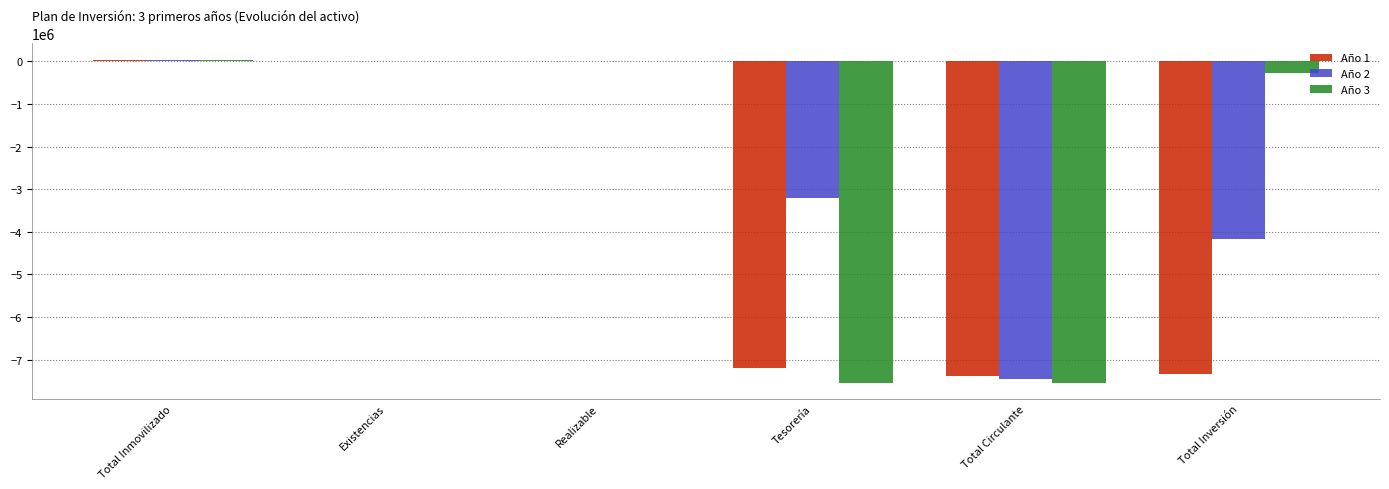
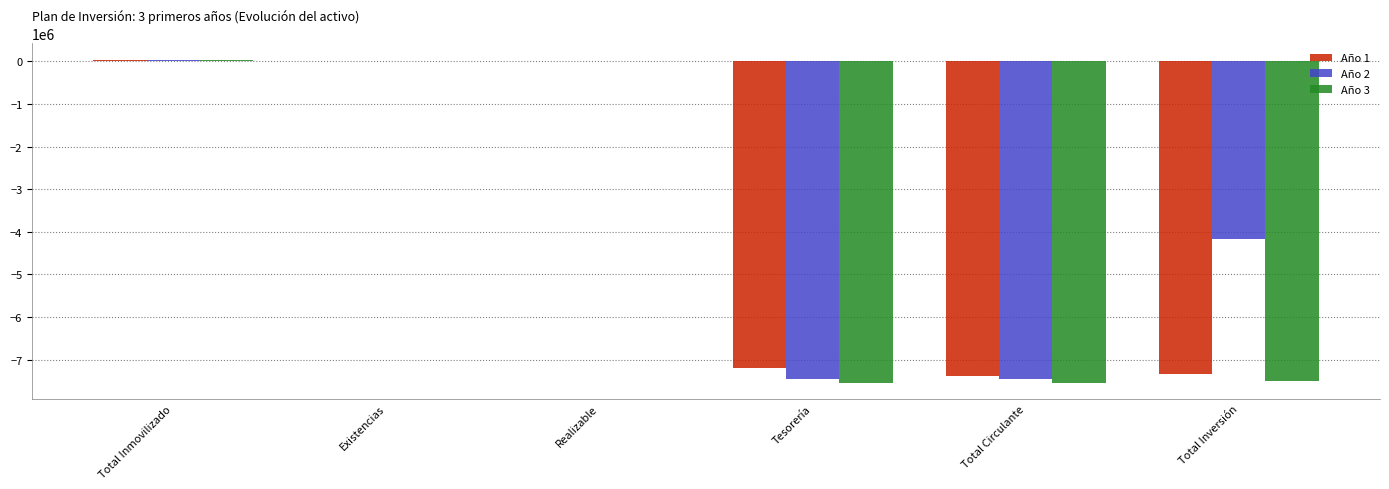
Año 2, Tesorería: -3200000 -> -7500000
Año 3, Total Inversión: -300000 -> -7500000
